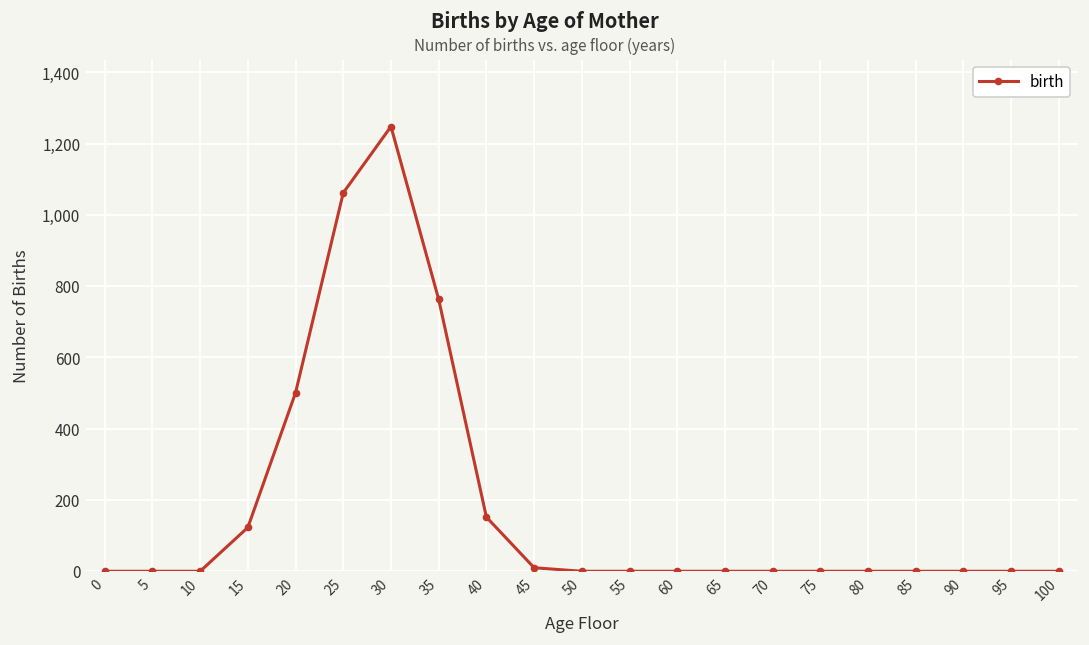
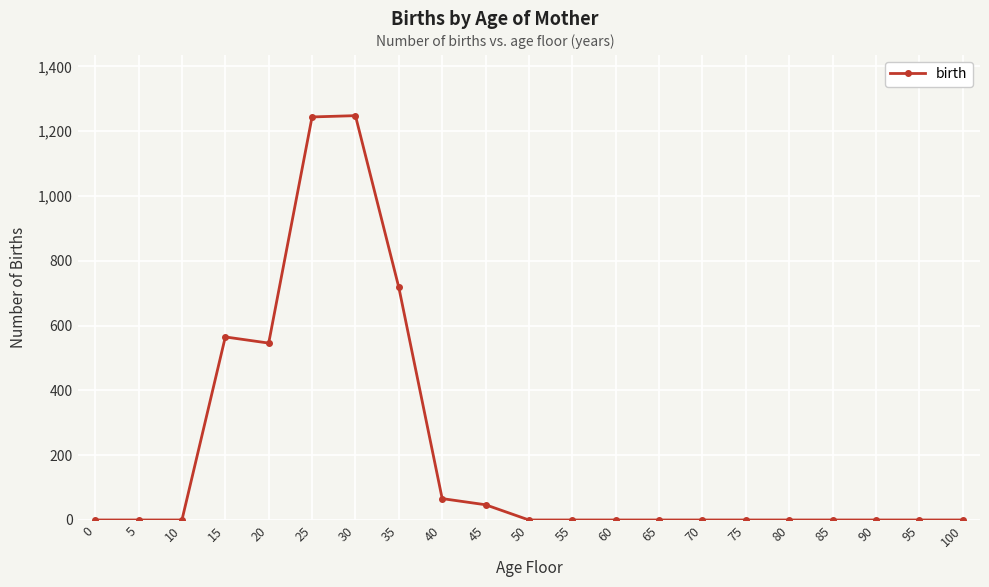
15: 120 -> 570
20: 500 -> 550
25: 1,060 -> 1,240
35: 760 -> 720
40: 150 -> 70
45: 10 -> 50
